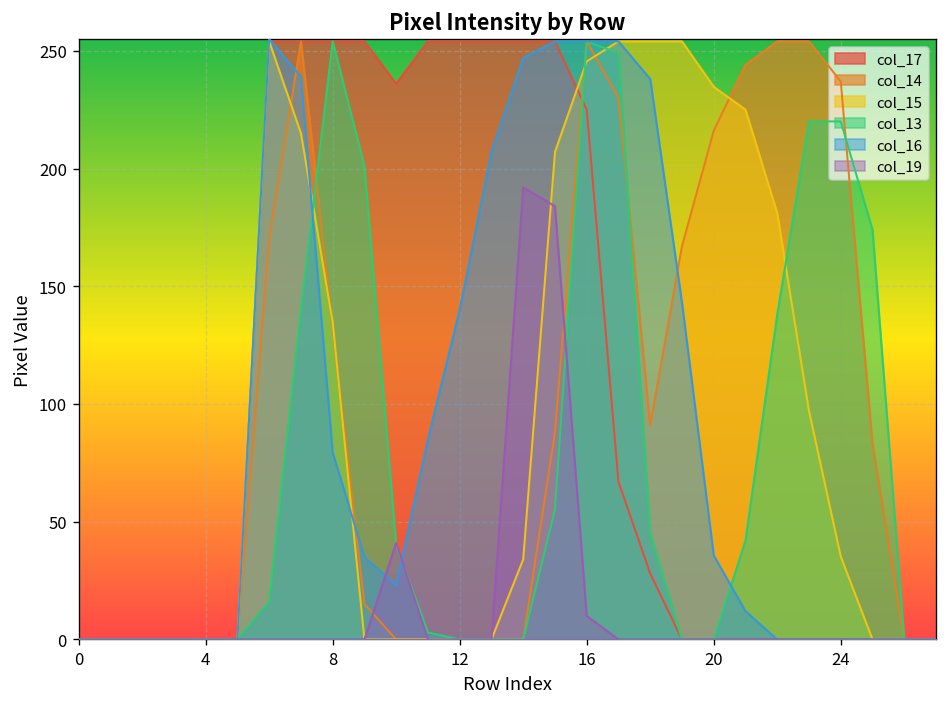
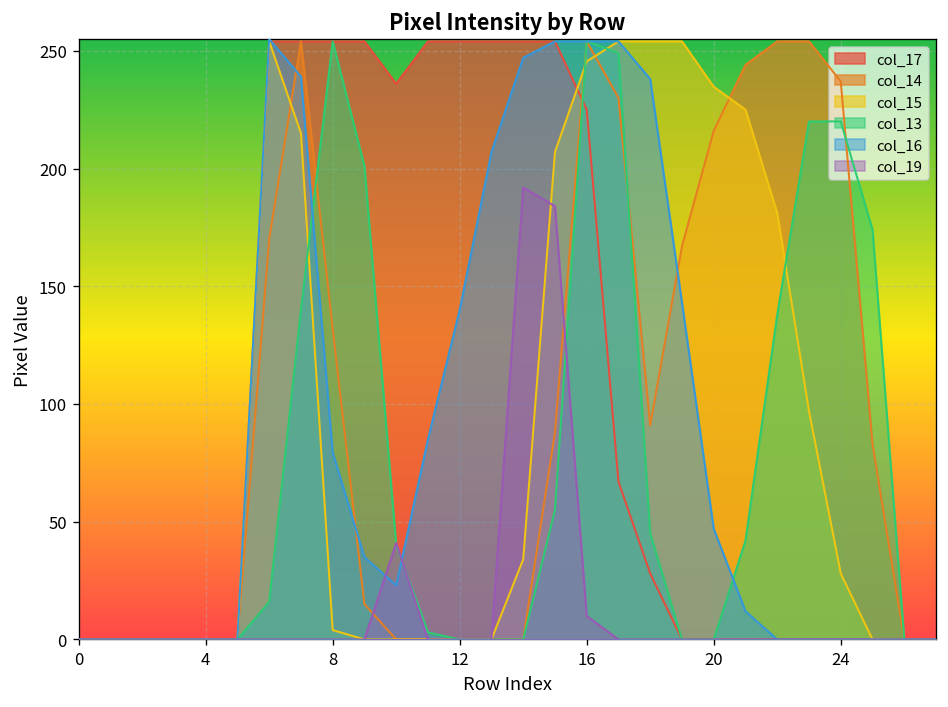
col_15, 8: 135 -> 4
col_16, 20: 36 -> 47
col_15, 24: 35 -> 28
